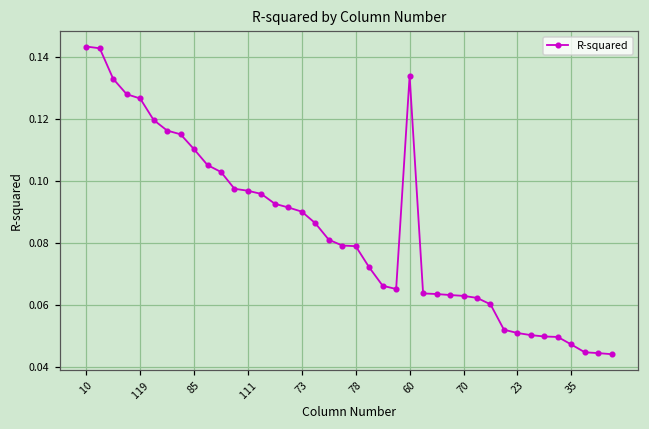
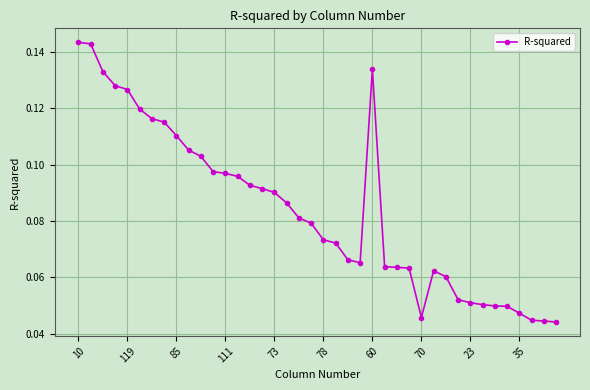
78: 0.079 -> 0.073
70: 0.063 -> 0.046
